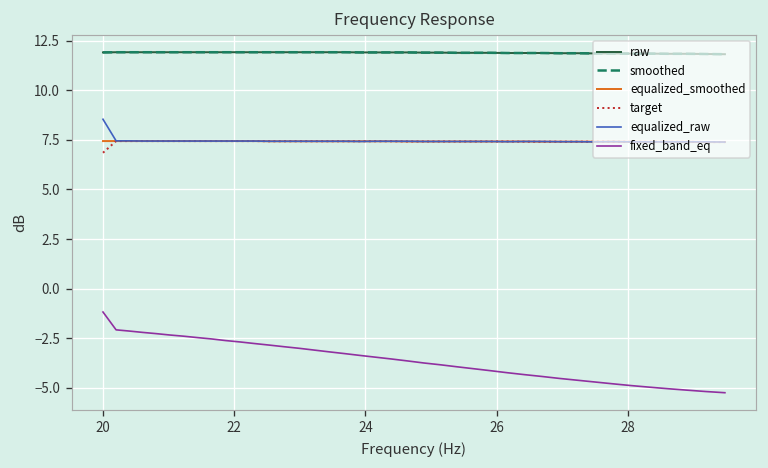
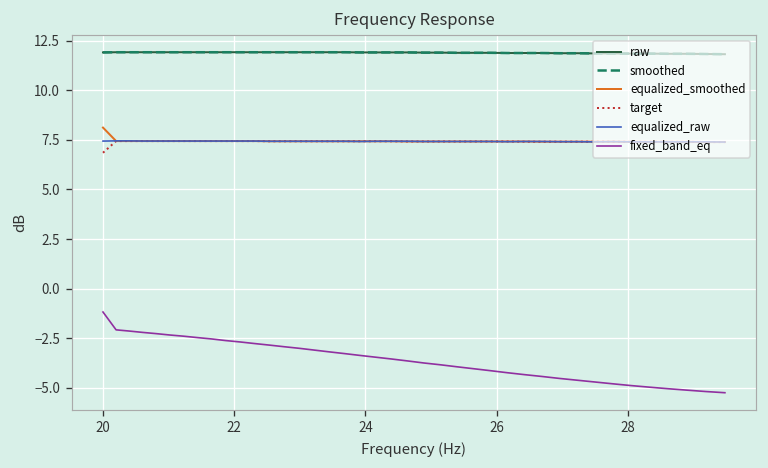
equalized_smoothed, 20: 7.4 -> 8.1
equalized_raw, 20: 8.5 -> 7.4
